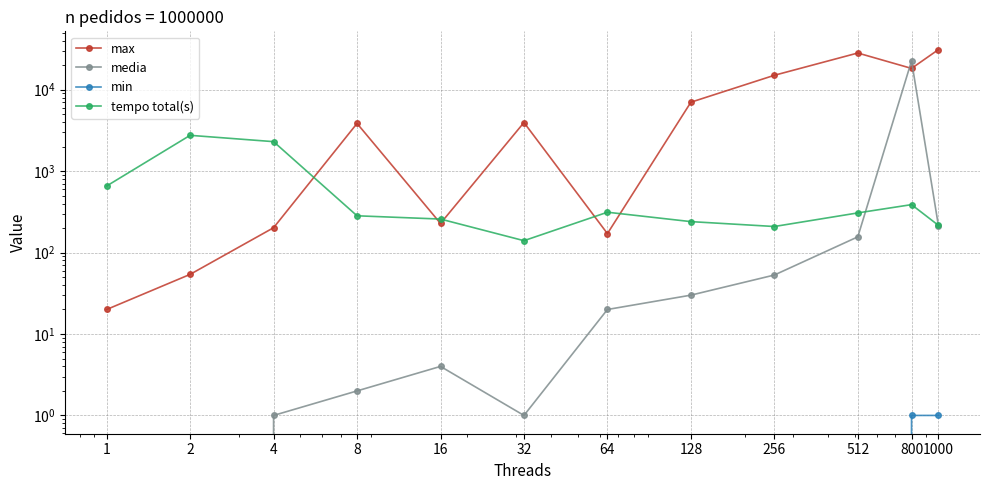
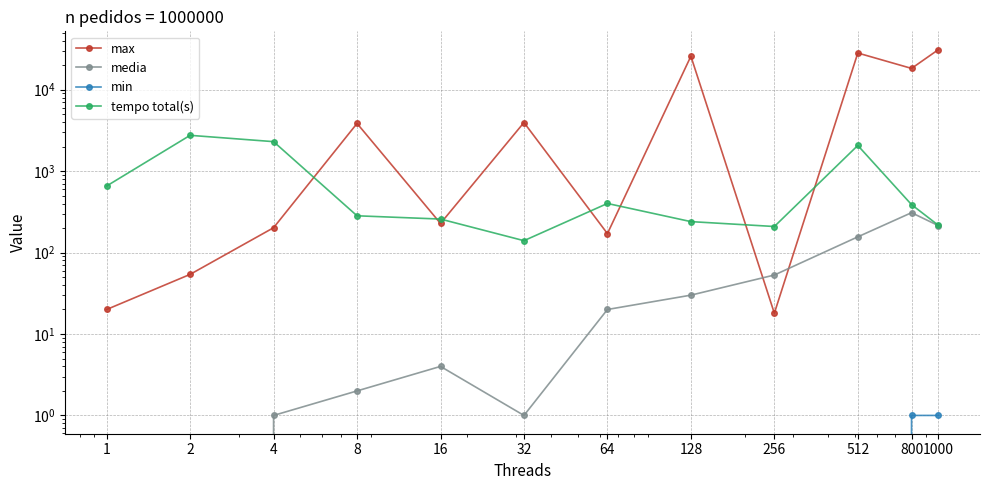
tempo total(s), 64: 310 -> 400
max, 128: 7000 -> 26000
max, 256: 15000 -> 18
tempo total(s), 512: 310 -> 2100
media, 800: 23000 -> 310
